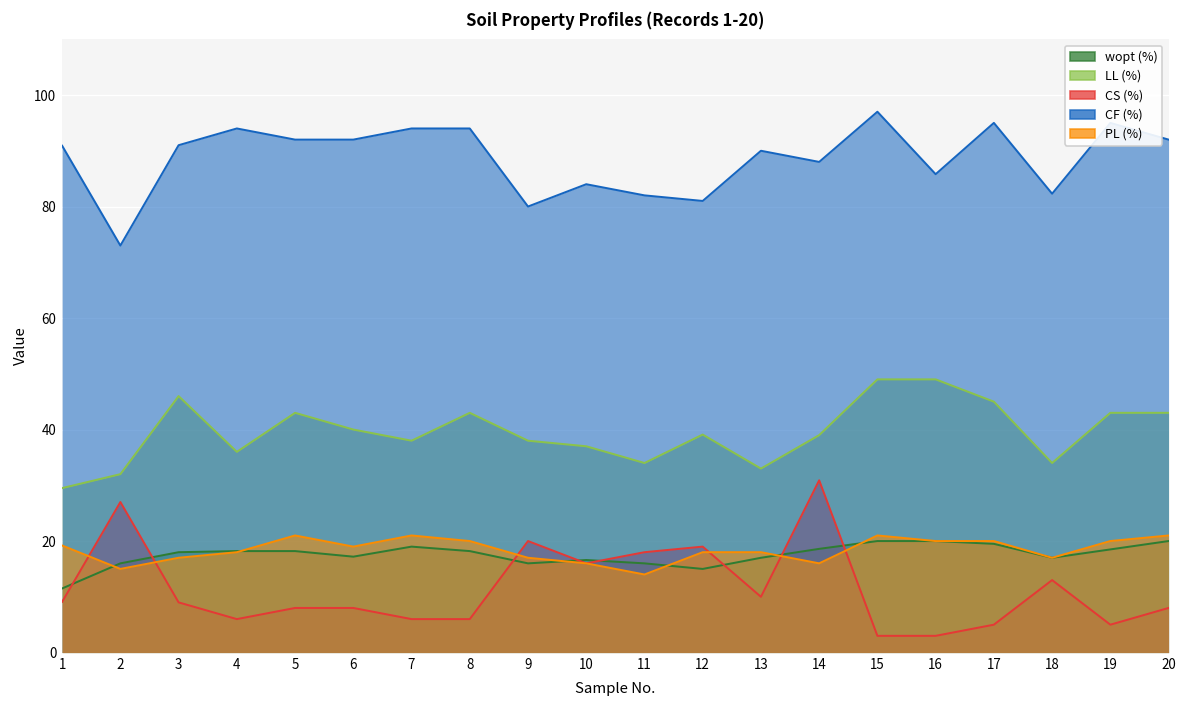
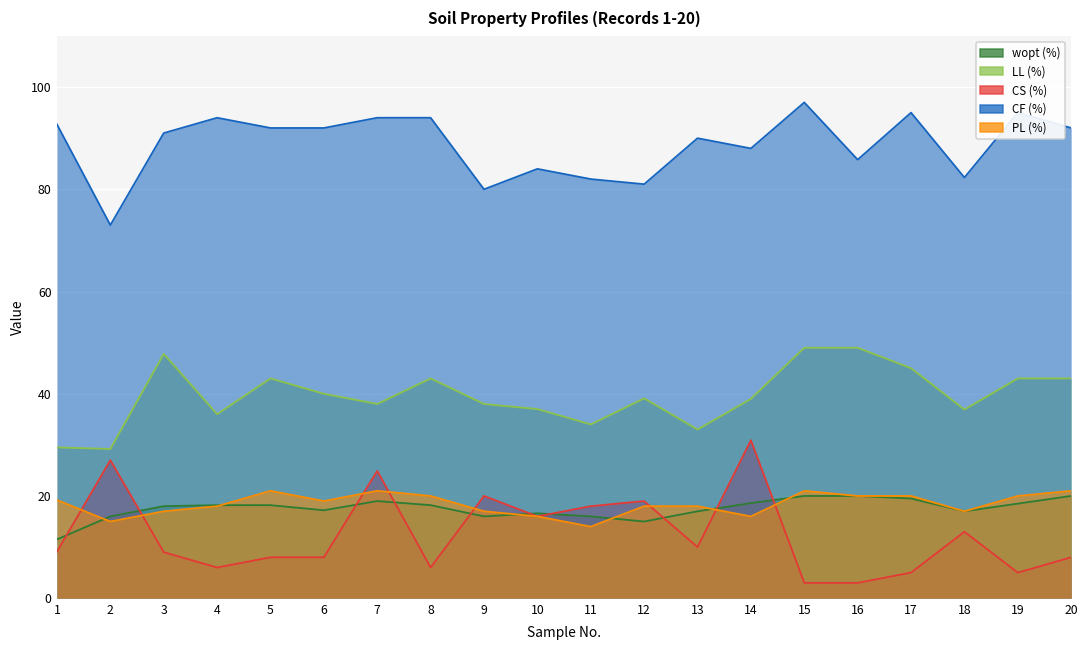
CF (%), 1: 91 -> 93
LL (%), 2: 32 -> 29
LL (%), 3: 46 -> 48
CS (%), 7: 6 -> 25
LL (%), 18: 34 -> 37
